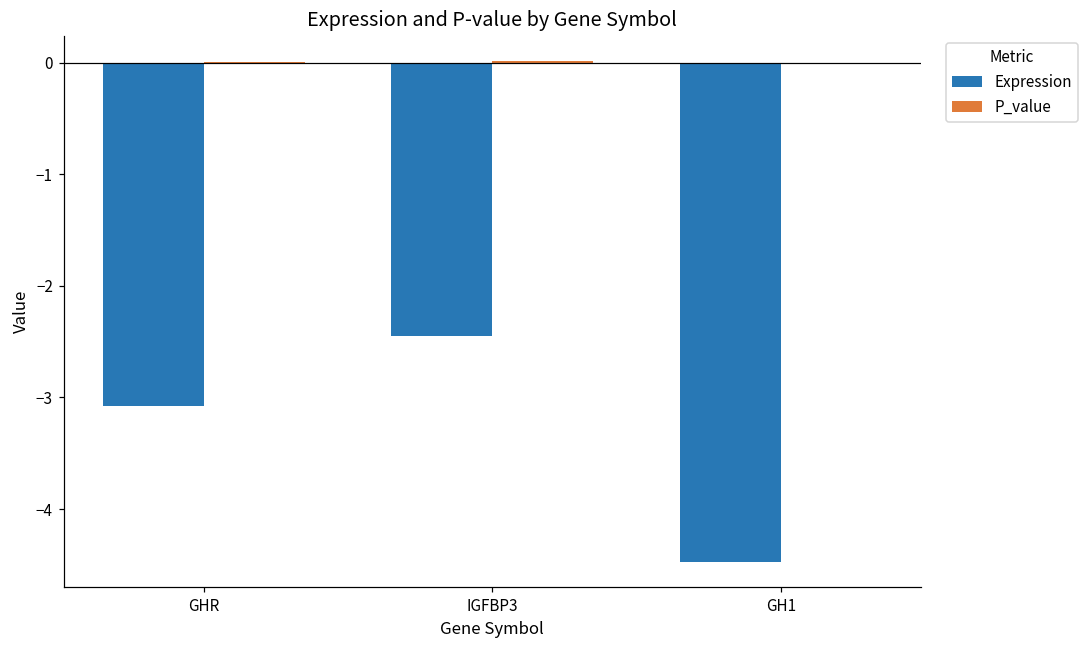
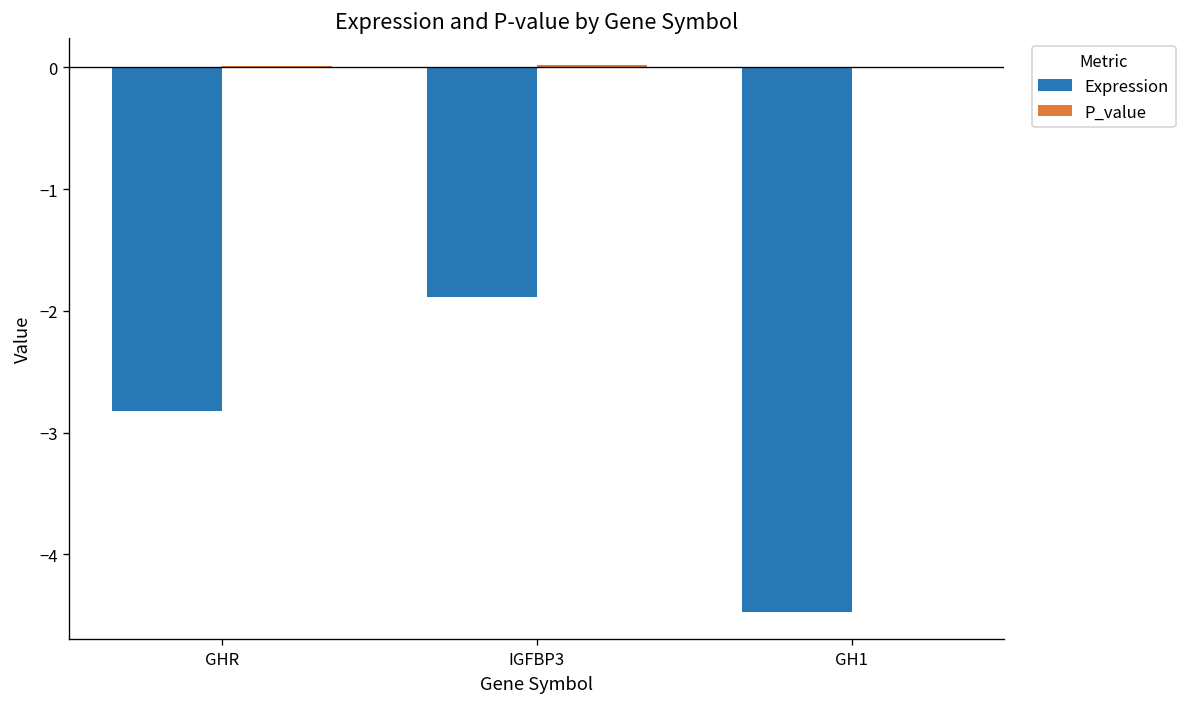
Expression, GHR: -3.08 -> -2.83
Expression, IGFBP3: -2.45 -> -1.88
